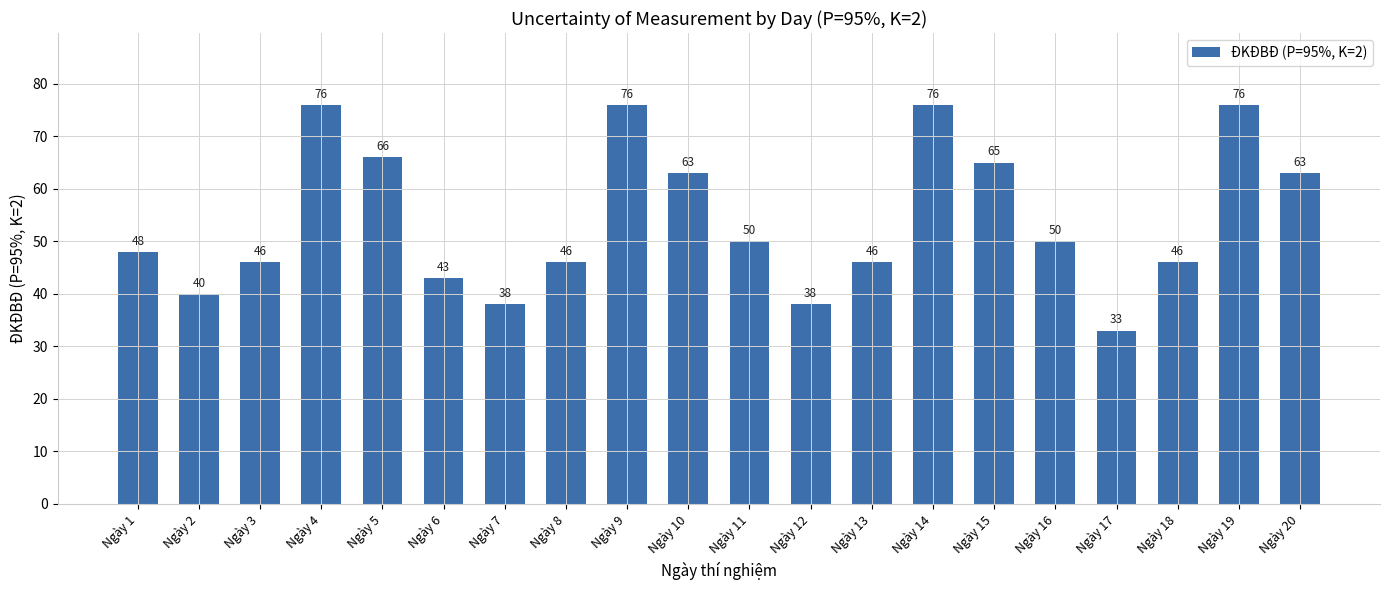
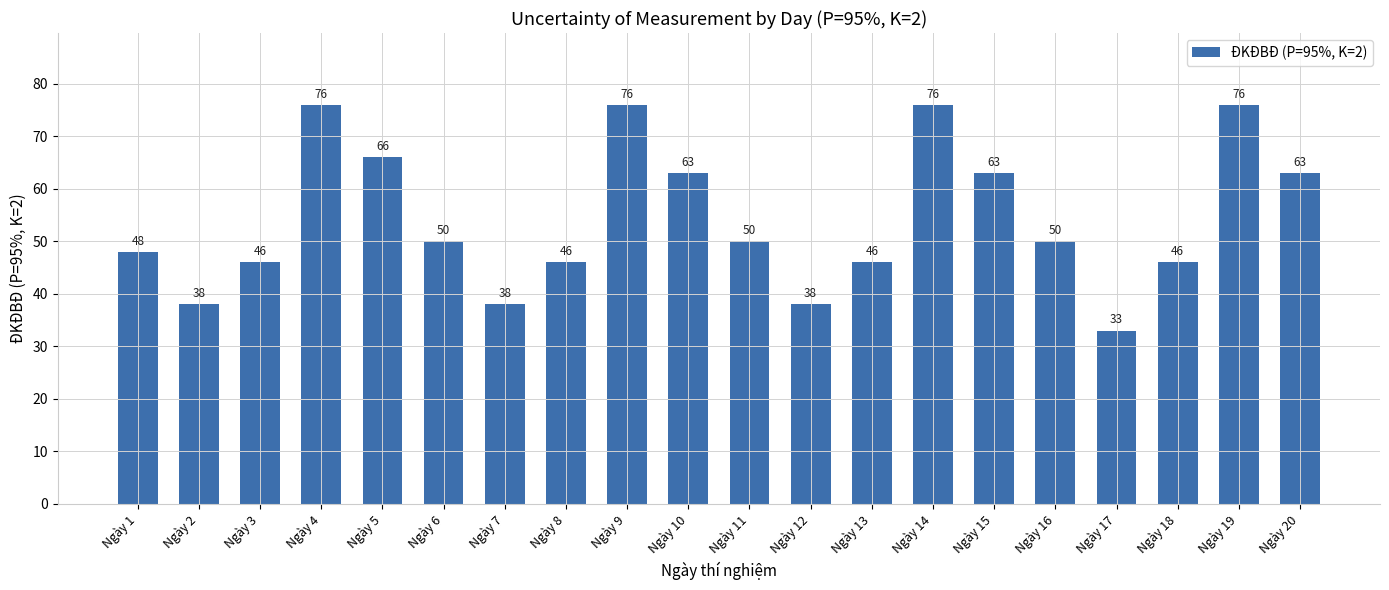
Ngày 2: 40 -> 38
Ngày 6: 43 -> 50
Ngày 15: 65 -> 63
